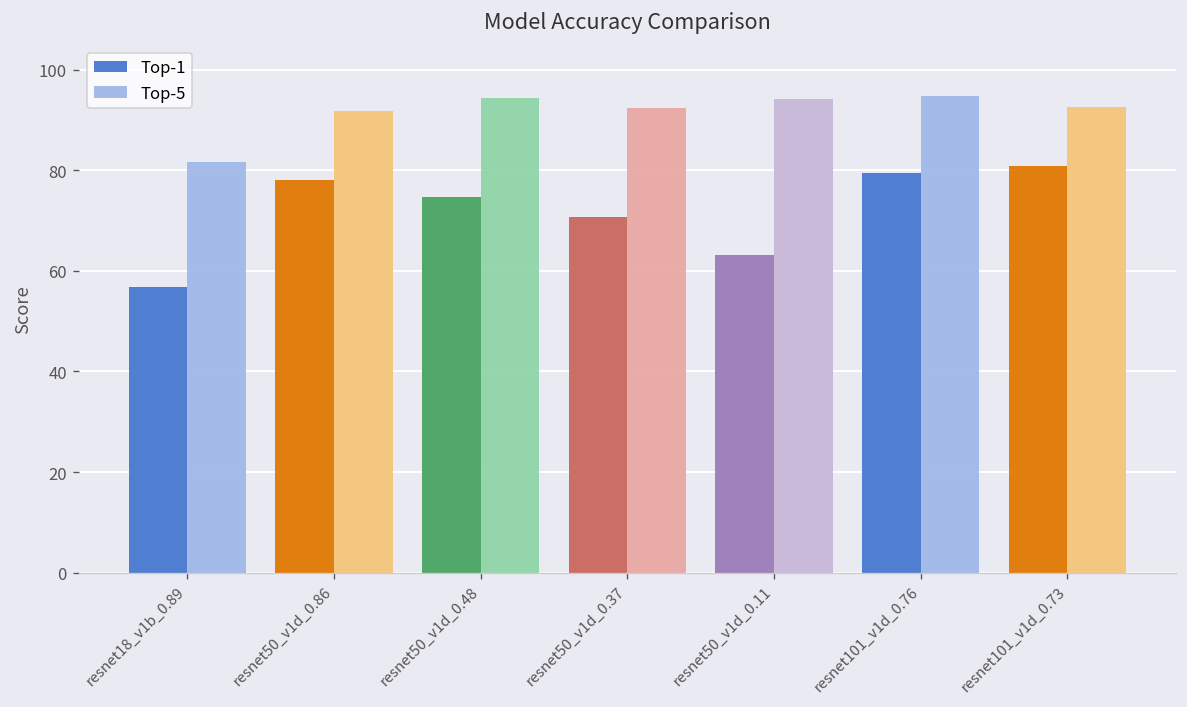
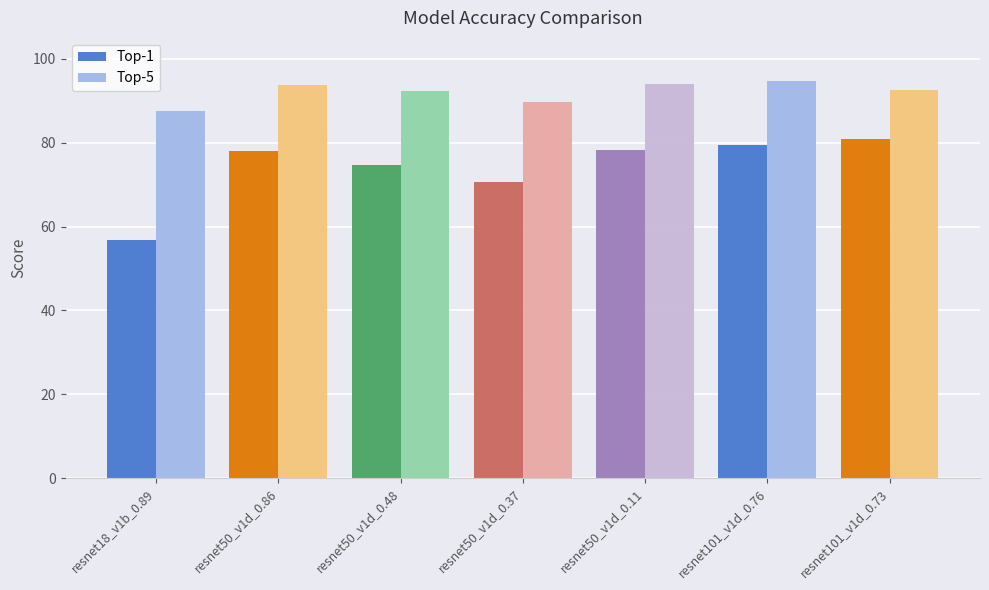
Top-5, resnet18_v1b_0.89: 82 -> 87
Top-5, resnet50_v1d_0.86: 92 -> 94
Top-5, resnet50_v1d_0.48: 94 -> 92
Top-5, resnet50_v1d_0.37: 92 -> 90
Top-1, resnet50_v1d_0.11: 63 -> 78
